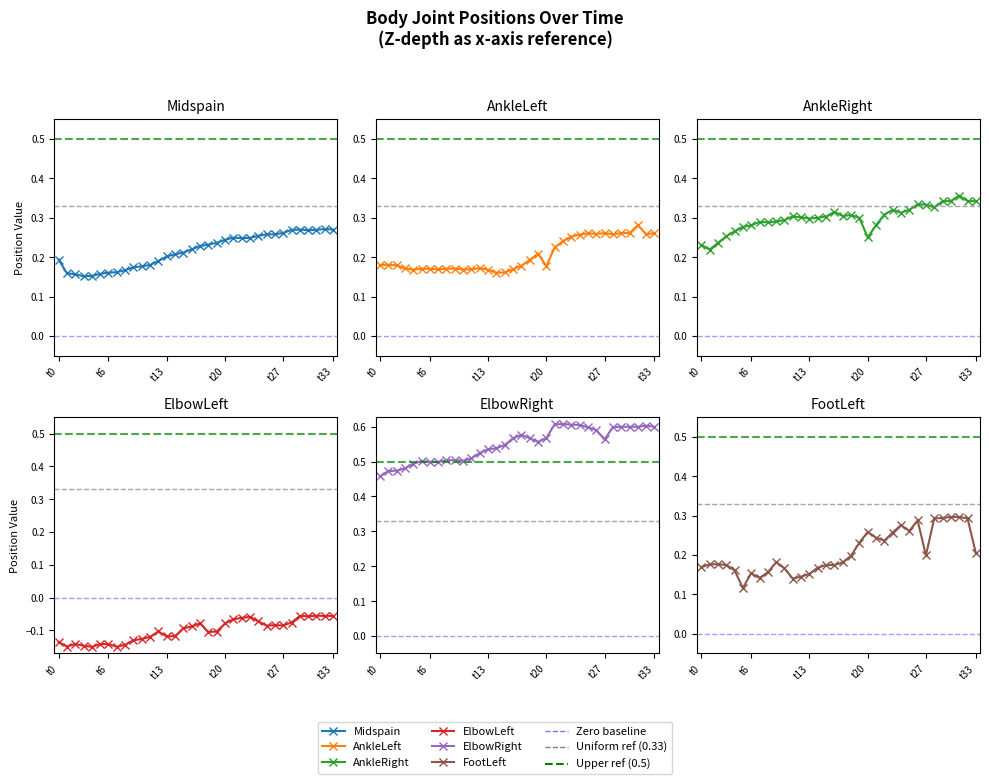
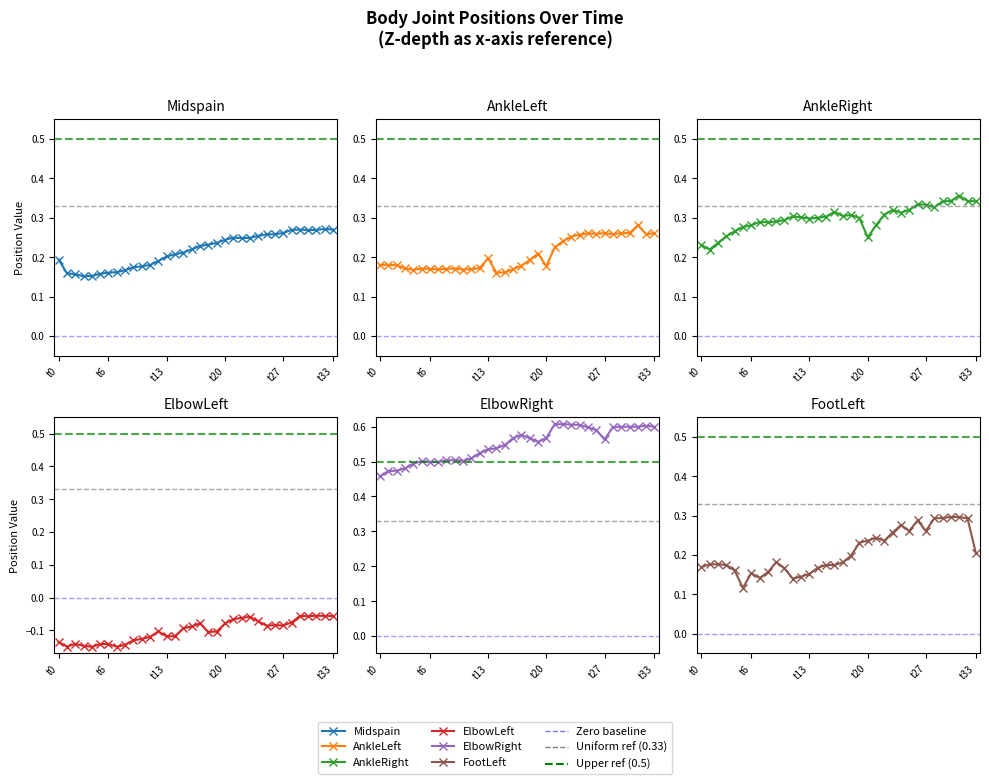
AnkleLeft, t13: 0.17 -> 0.20
FootLeft, t20: 0.26 -> 0.24
FootLeft, t27: 0.20 -> 0.26
